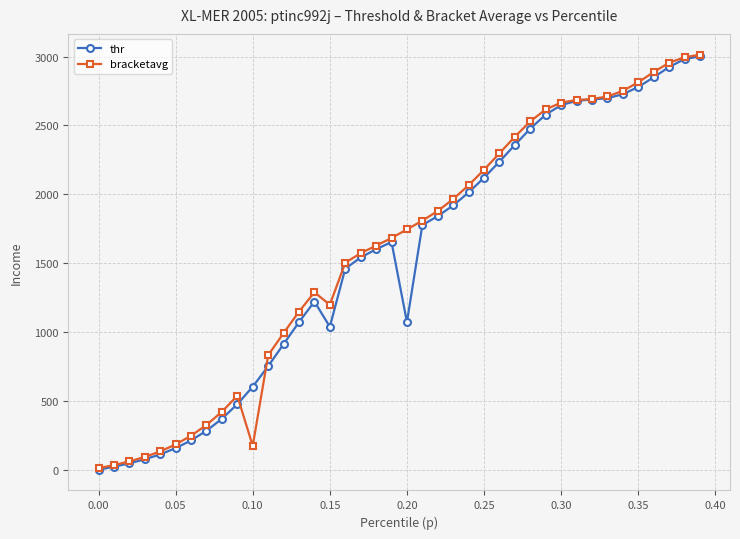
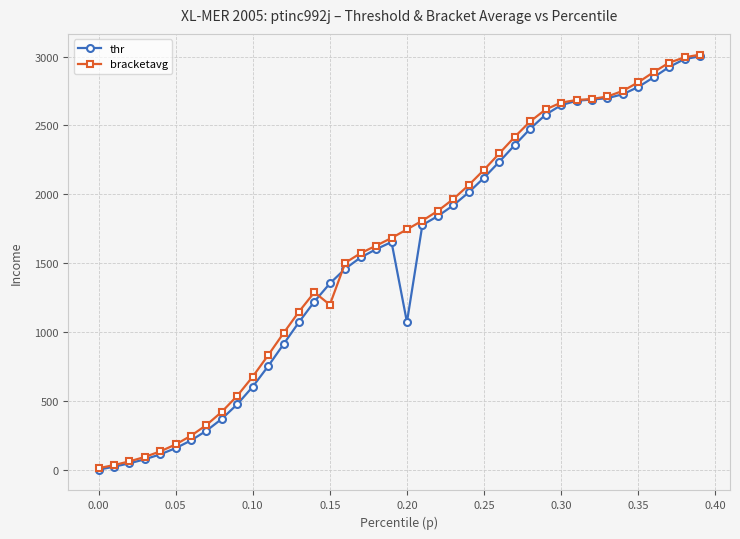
bracketavg, 0.10: 170 -> 680
thr, 0.15: 1040 -> 1350
